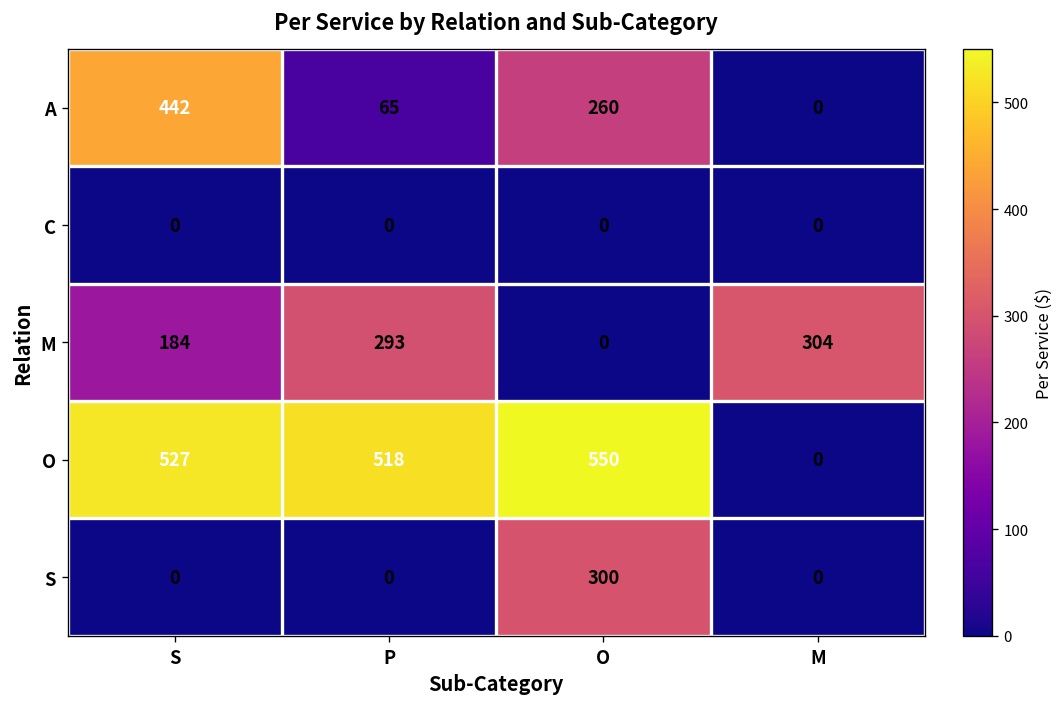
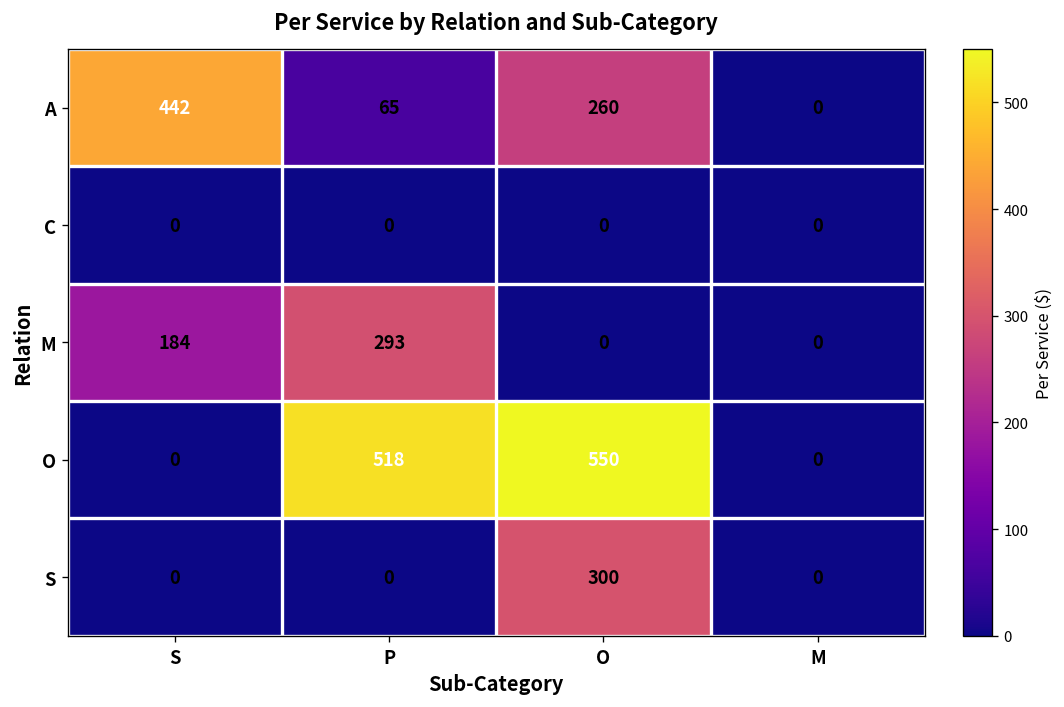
M, M: 304 -> 0
O, S: 527 -> 0
